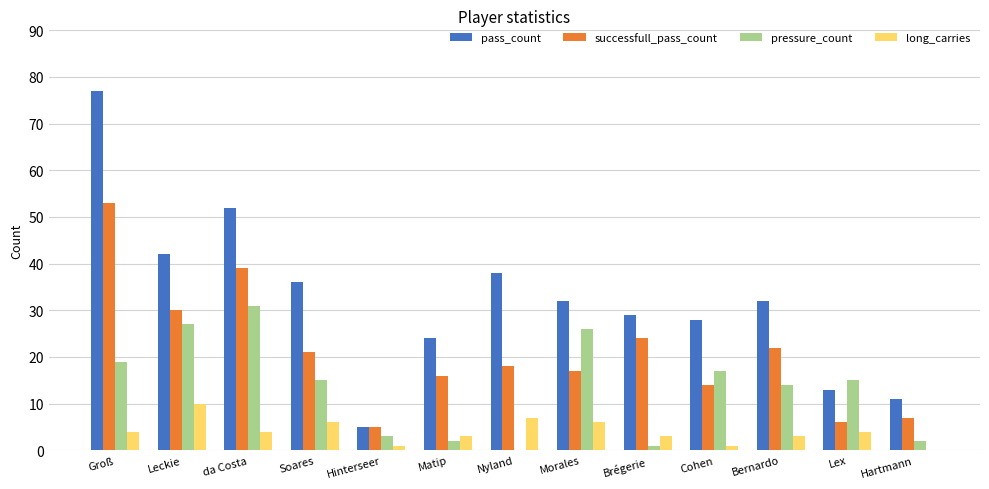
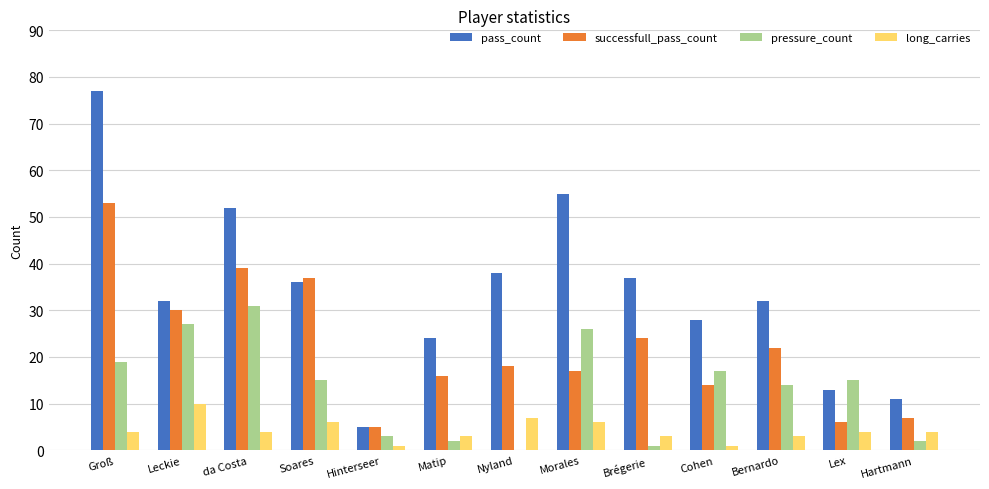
pass_count, Leckie: 42 -> 32
successfull_pass_count, Soares: 21 -> 37
pass_count, Morales: 32 -> 55
pass_count, Brégerie: 29 -> 37
long_carries, Hartmann: 0 -> 4
